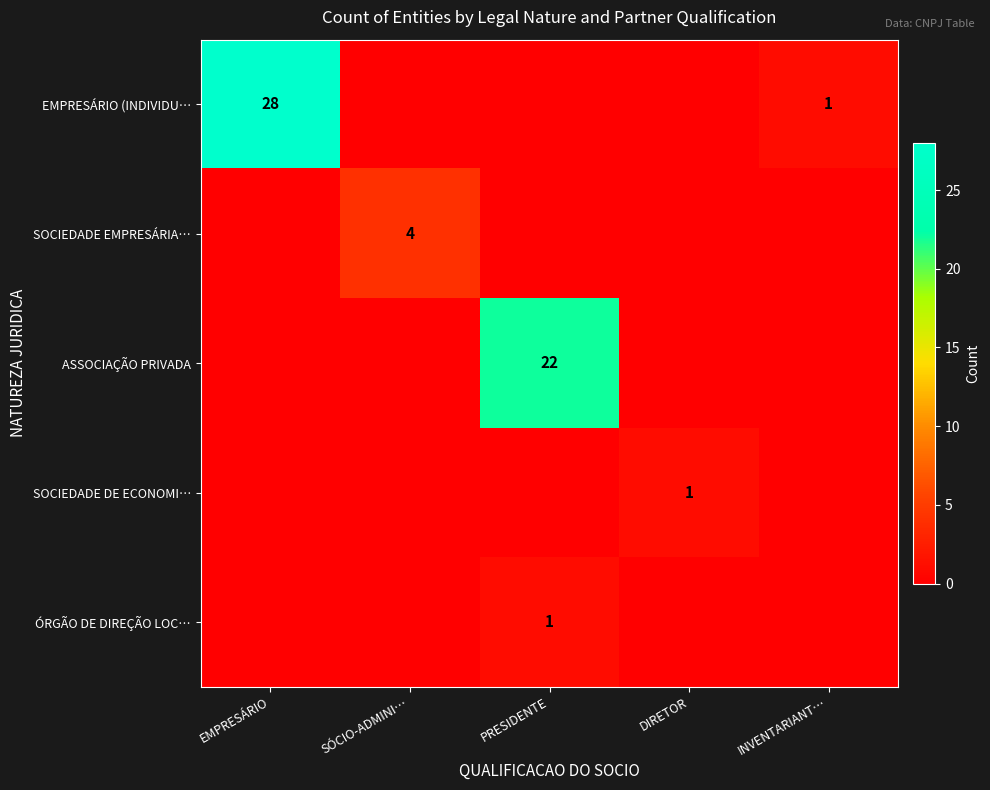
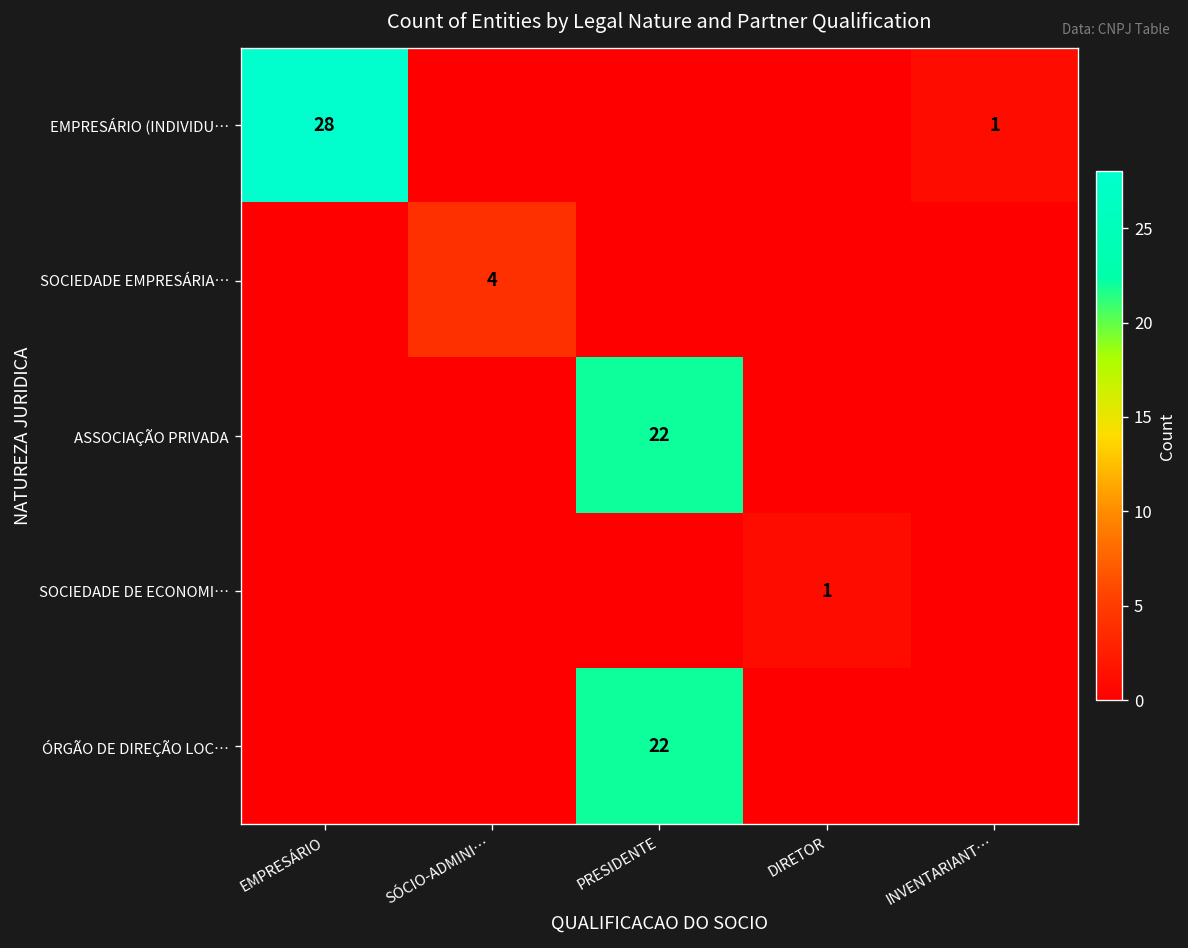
ÓRGÃO DE DIREÇÃO LOC…, PRESIDENTE: 1 -> 22
